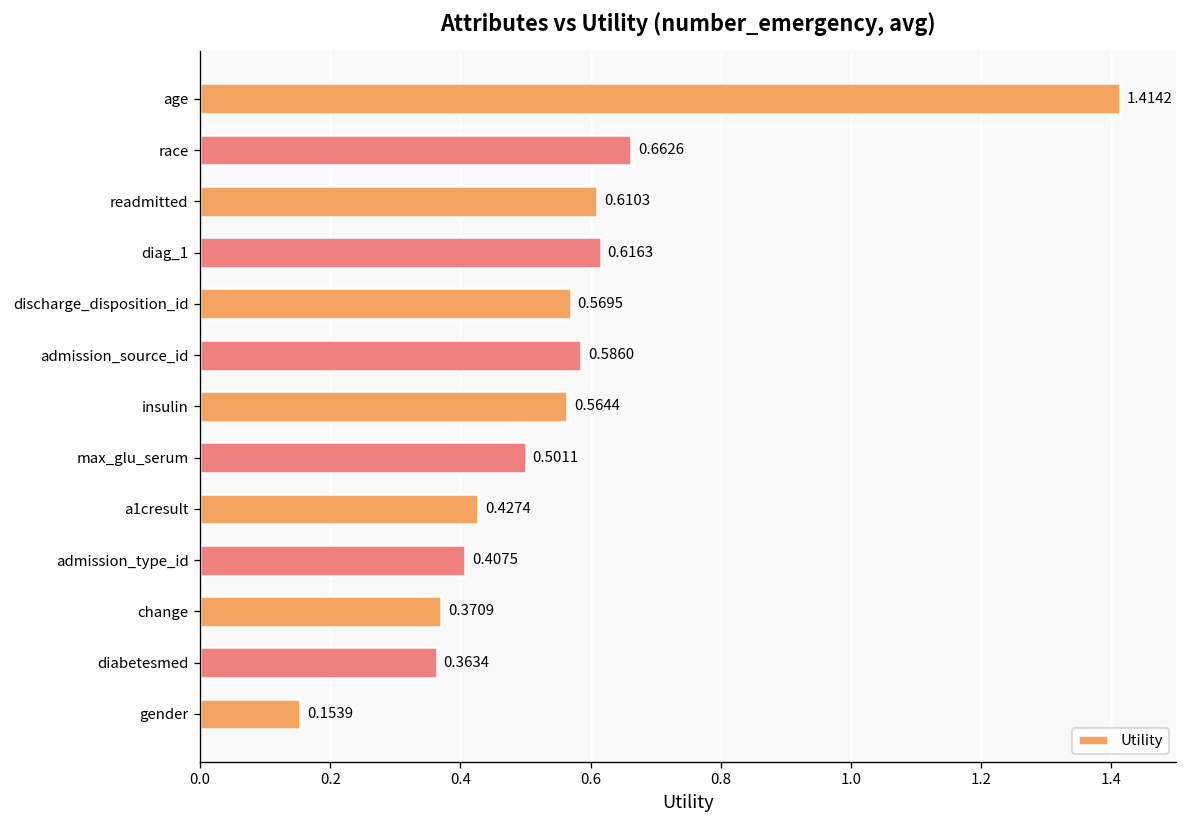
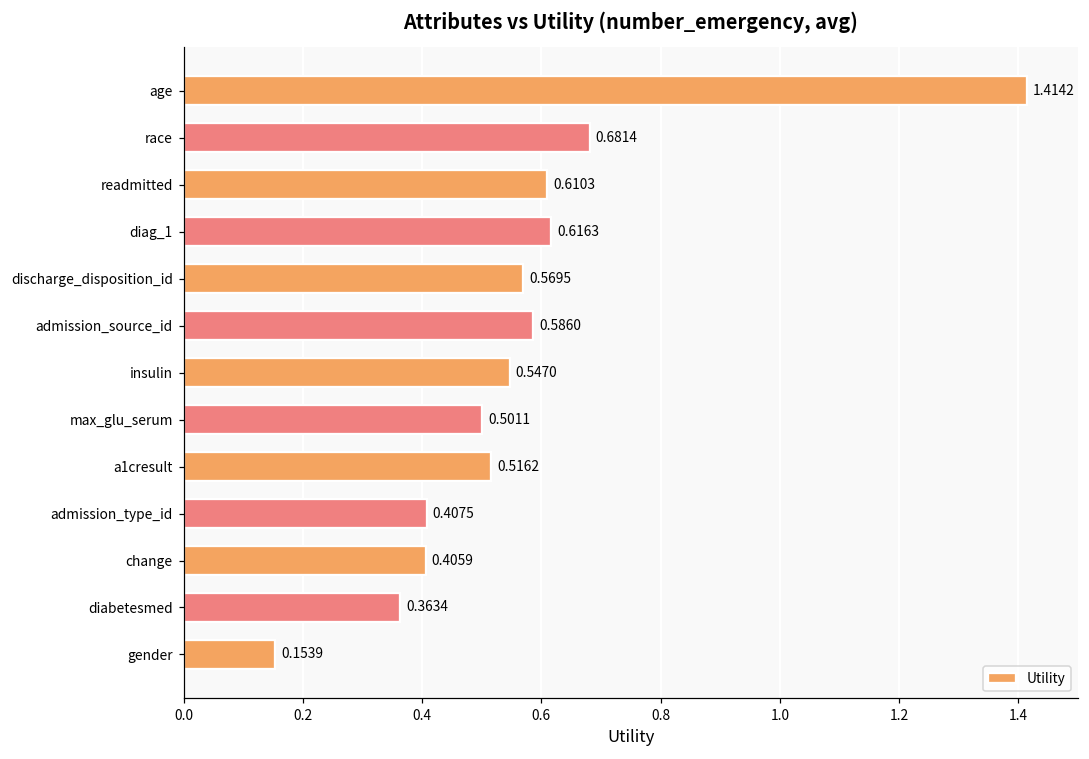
race: 0.6626 -> 0.6814
insulin: 0.5644 -> 0.5470
a1cresult: 0.4274 -> 0.5162
change: 0.3709 -> 0.4059
